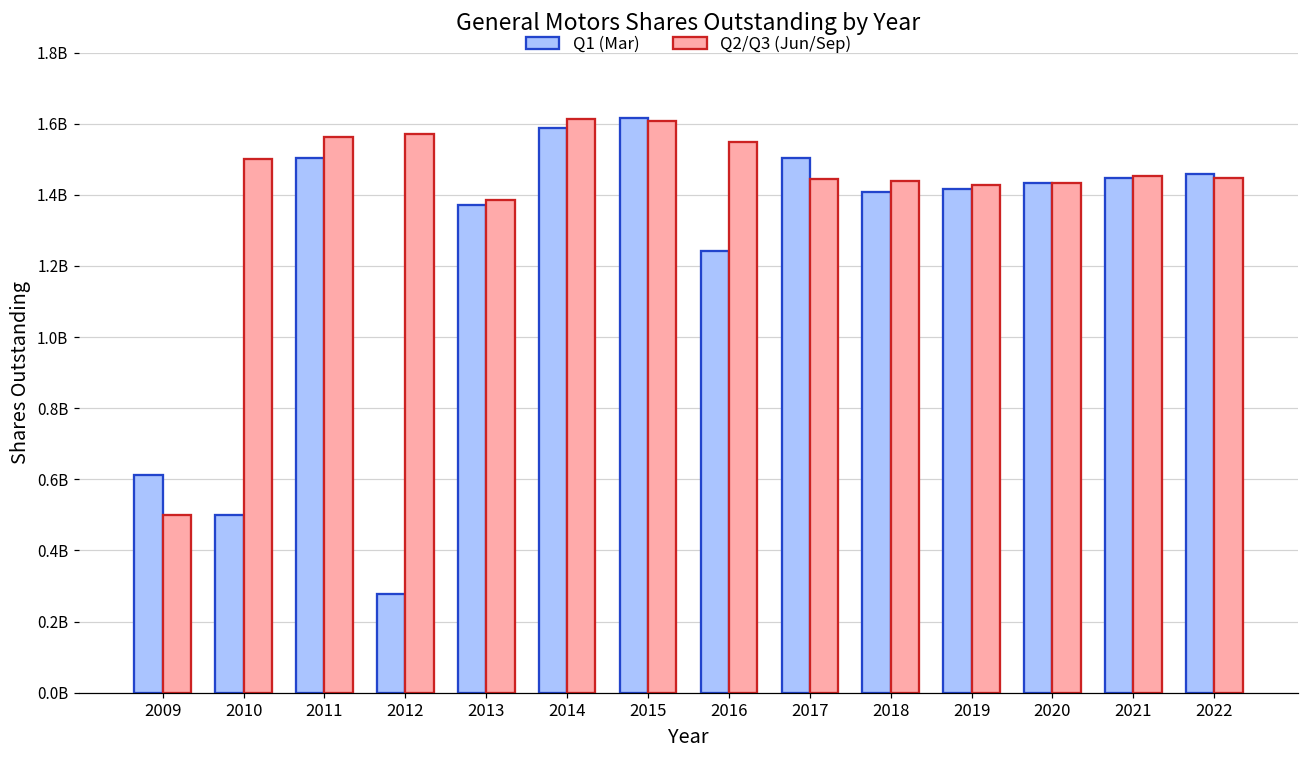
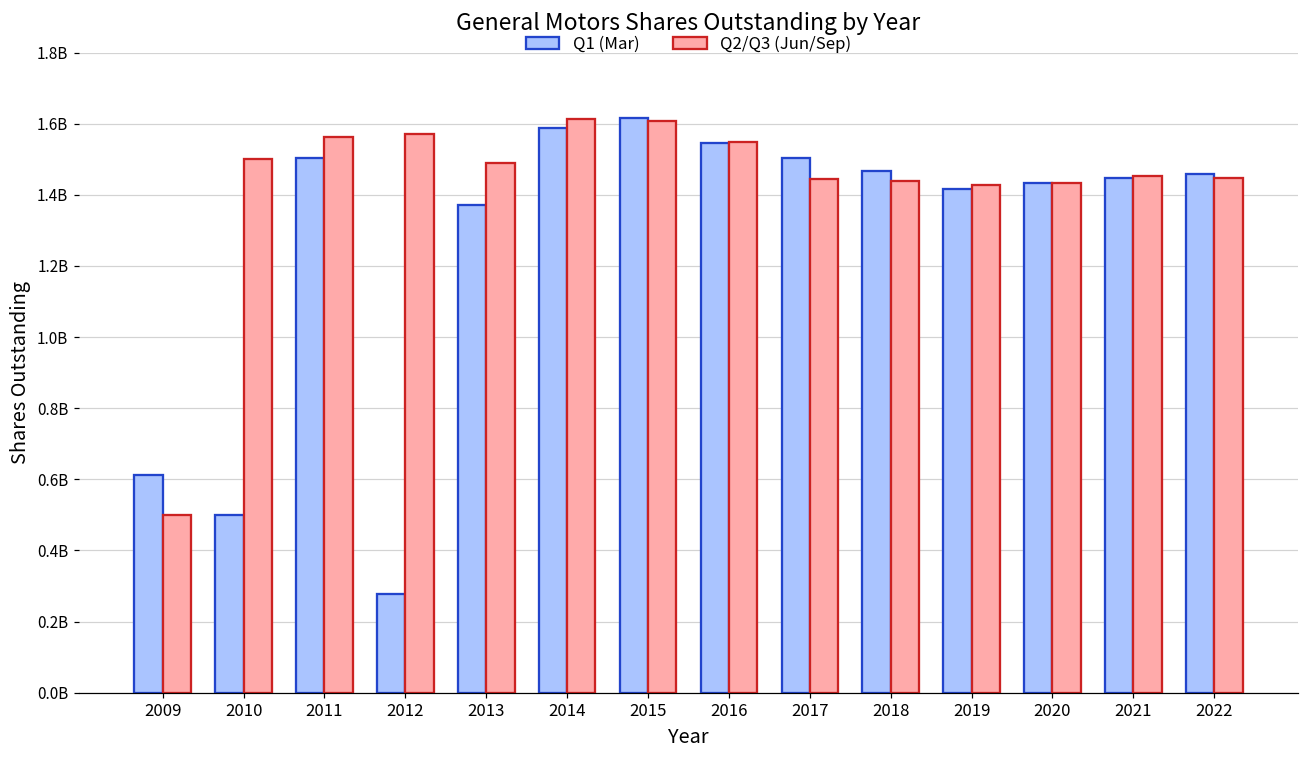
Q2/Q3 (Jun/Sep), 2013: 1390000000 -> 1490000000
Q1 (Mar), 2016: 1240000000 -> 1550000000
Q1 (Mar), 2018: 1410000000 -> 1470000000
